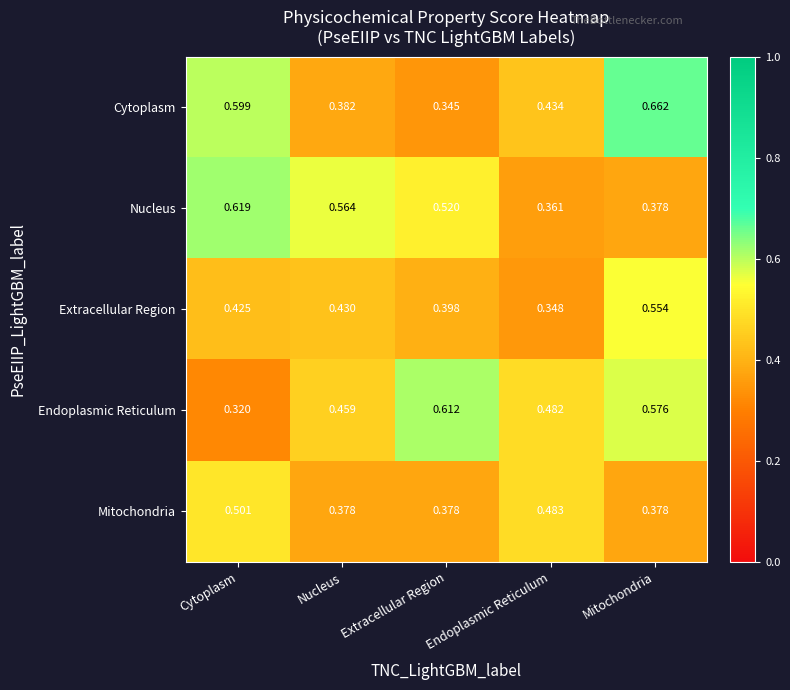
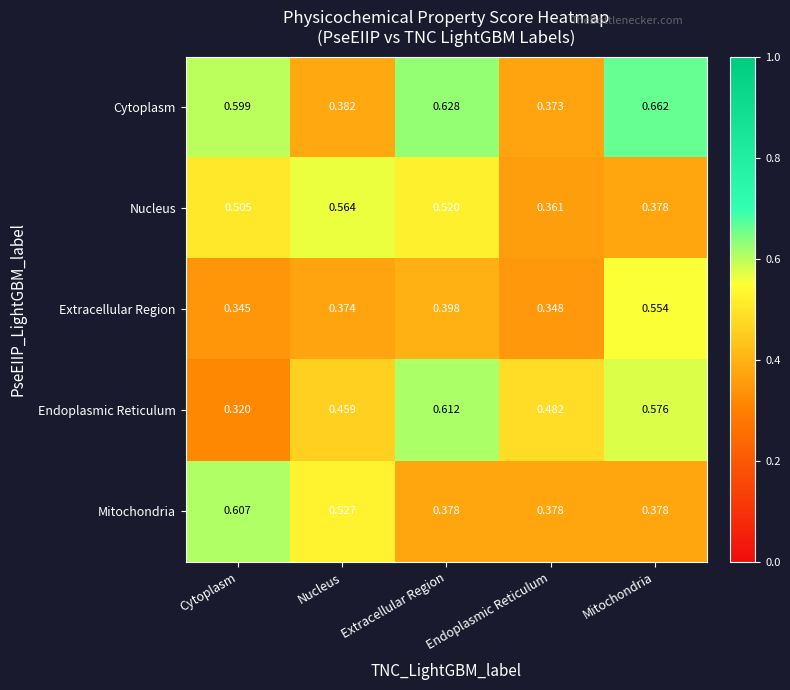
Cytoplasm, Extracellular Region: 0.345 -> 0.628
Cytoplasm, Endoplasmic Reticulum: 0.434 -> 0.373
Nucleus, Cytoplasm: 0.619 -> 0.505
Extracellular Region, Cytoplasm: 0.425 -> 0.345
Extracellular Region, Nucleus: 0.430 -> 0.374
Mitochondria, Cytoplasm: 0.501 -> 0.607
Mitochondria, Nucleus: 0.378 -> 0.527
Mitochondria, Endoplasmic Reticulum: 0.483 -> 0.378
